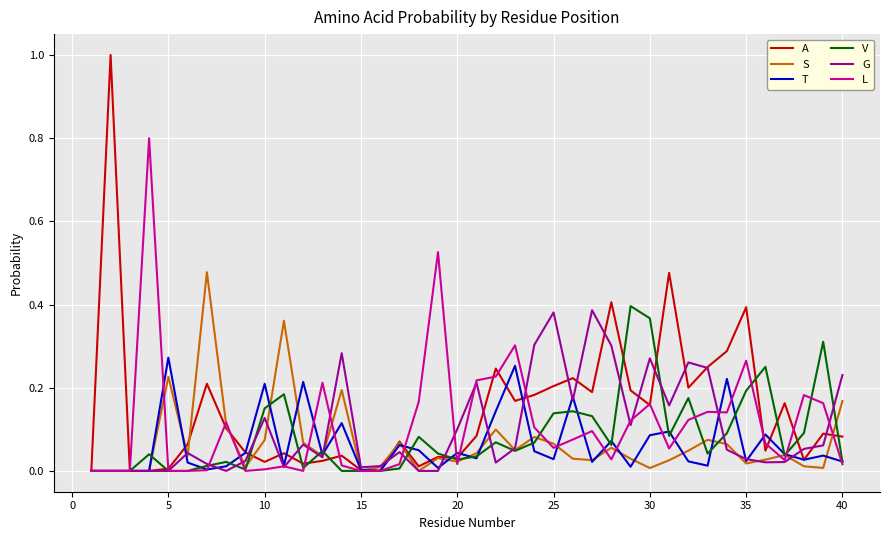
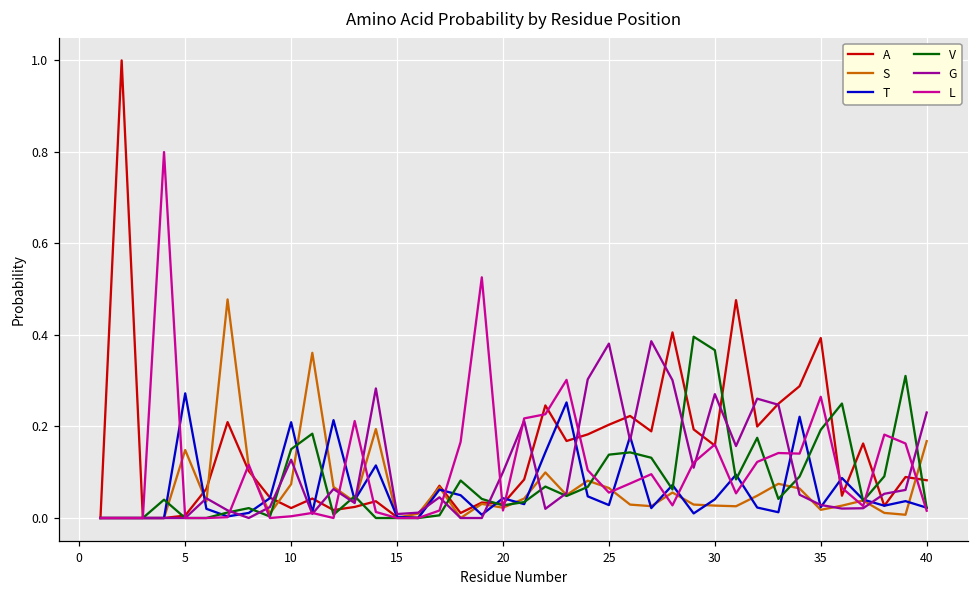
S, 5: 0.23 -> 0.15
S, 30: 0.01 -> 0.03
T, 30: 0.09 -> 0.04
